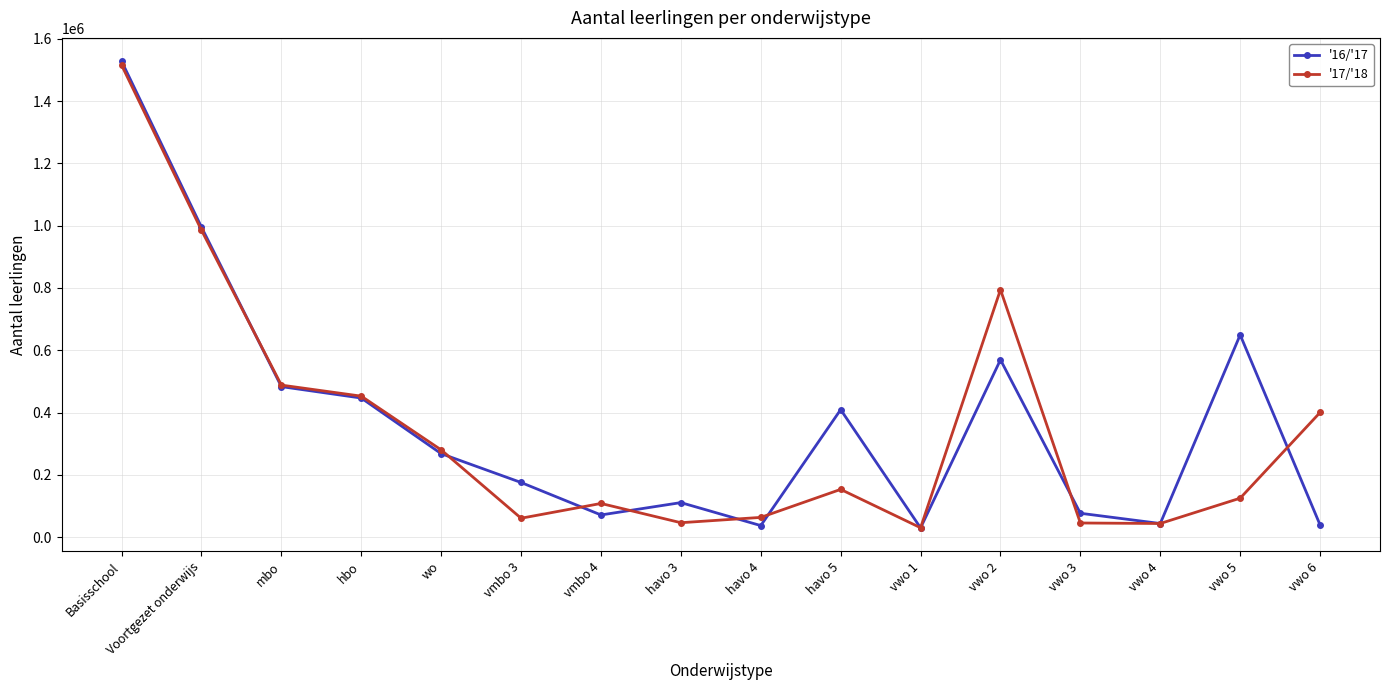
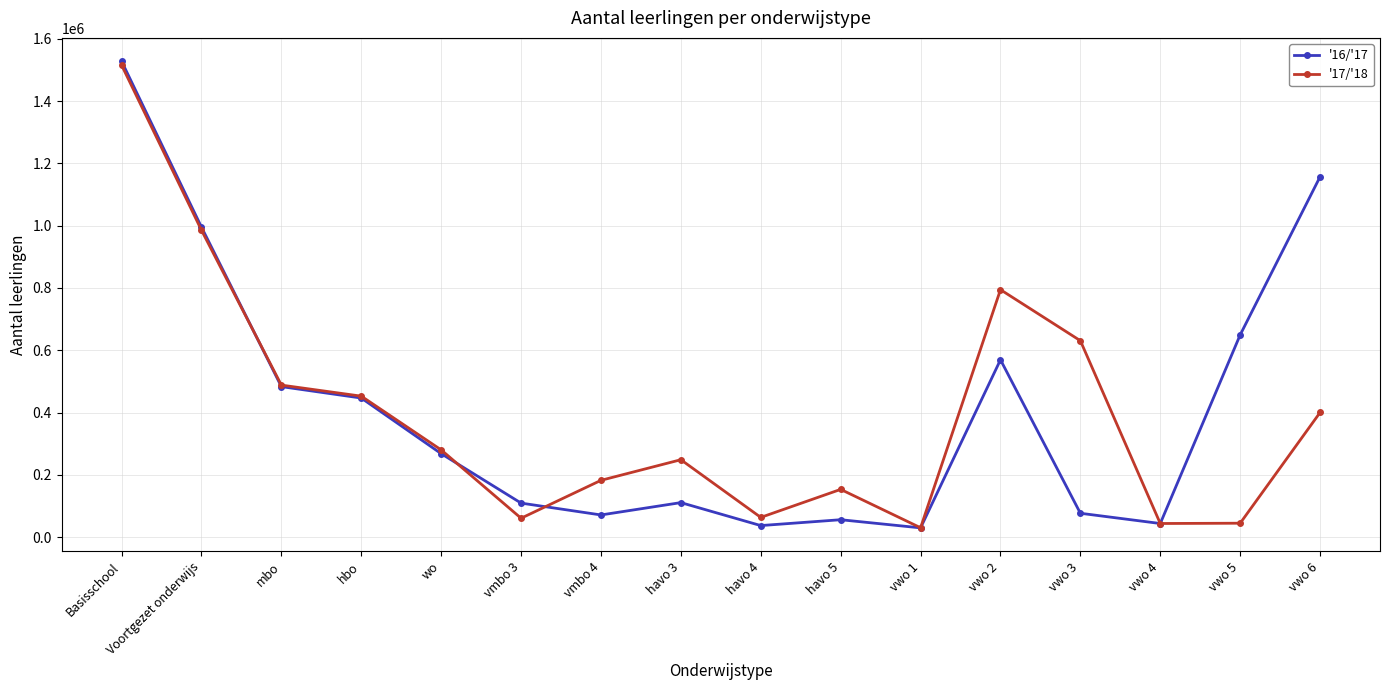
'16/'17, vmbo 3: 180000 -> 110000
'17/'18, vmbo 4: 110000 -> 180000
'17/'18, havo 3: 50000 -> 250000
'16/'17, havo 5: 410000 -> 60000
'17/'18, vwo 3: 50000 -> 630000
'17/'18, vwo 5: 130000 -> 40000
'16/'17, vwo 6: 40000 -> 1160000
